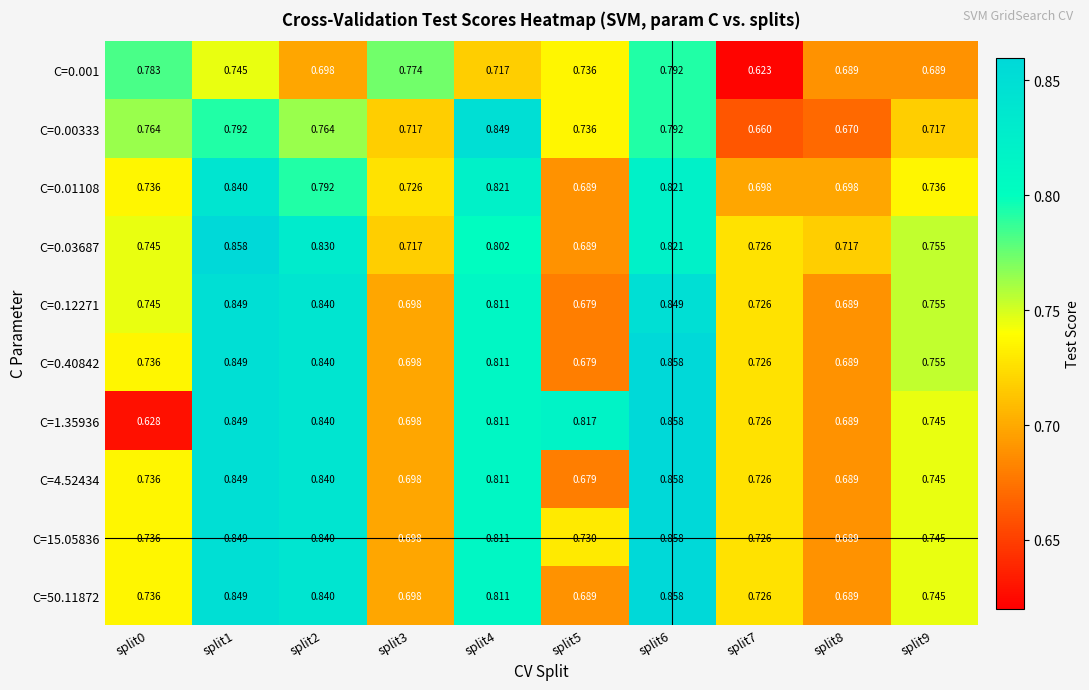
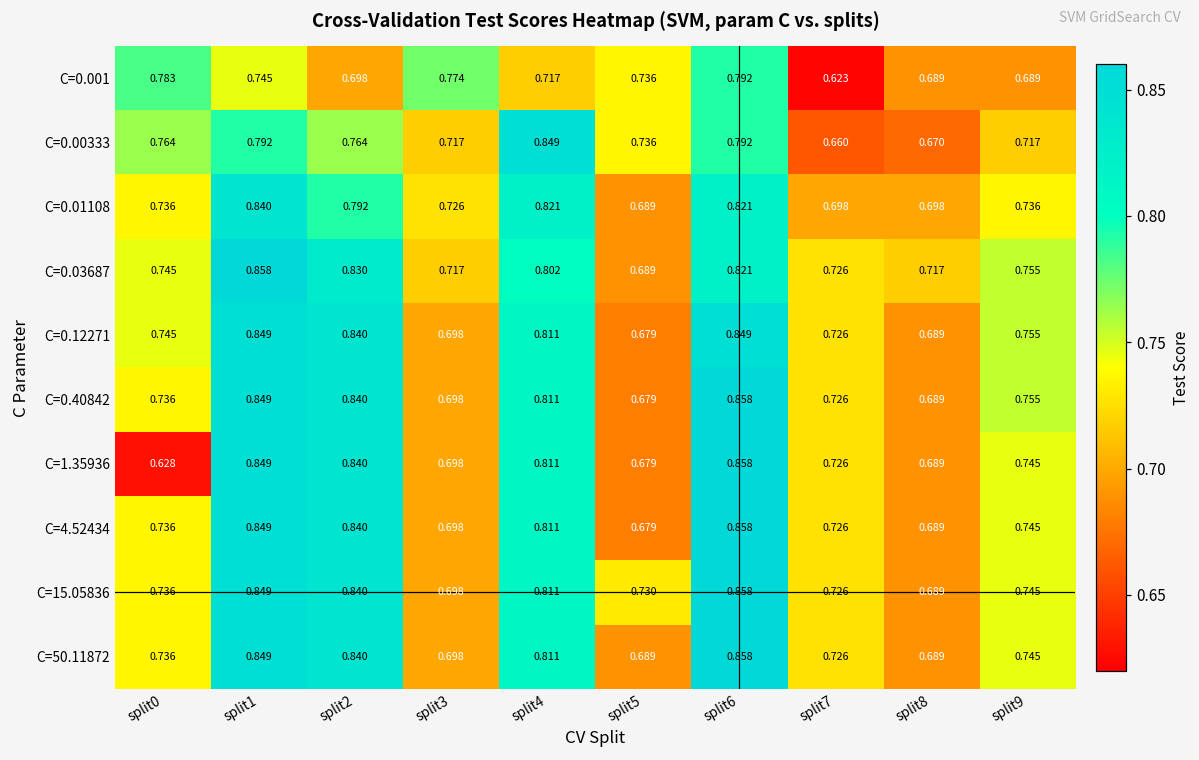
C=1.35936, split5: 0.817 -> 0.679
